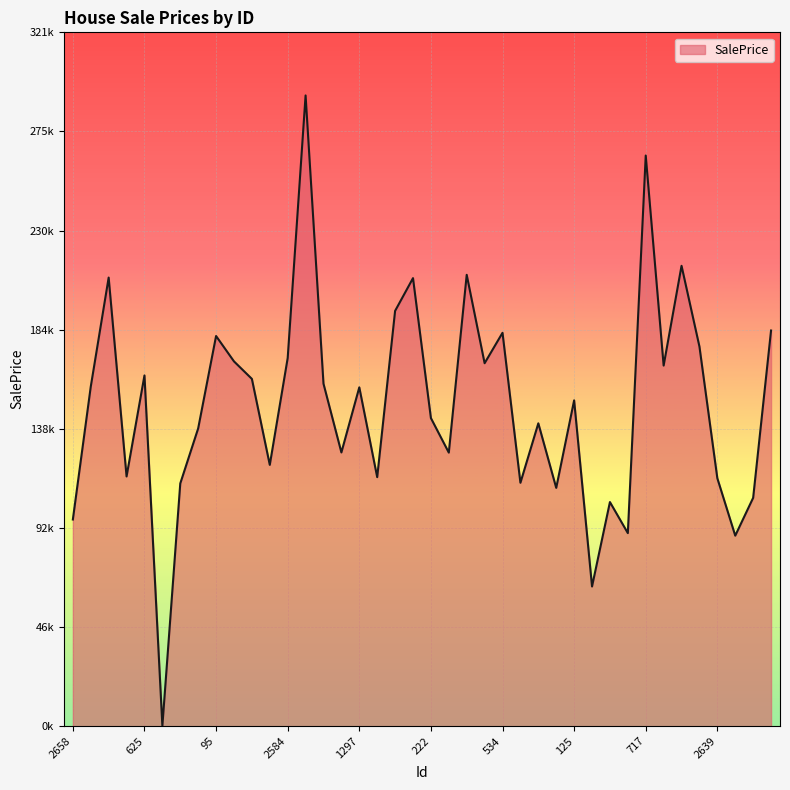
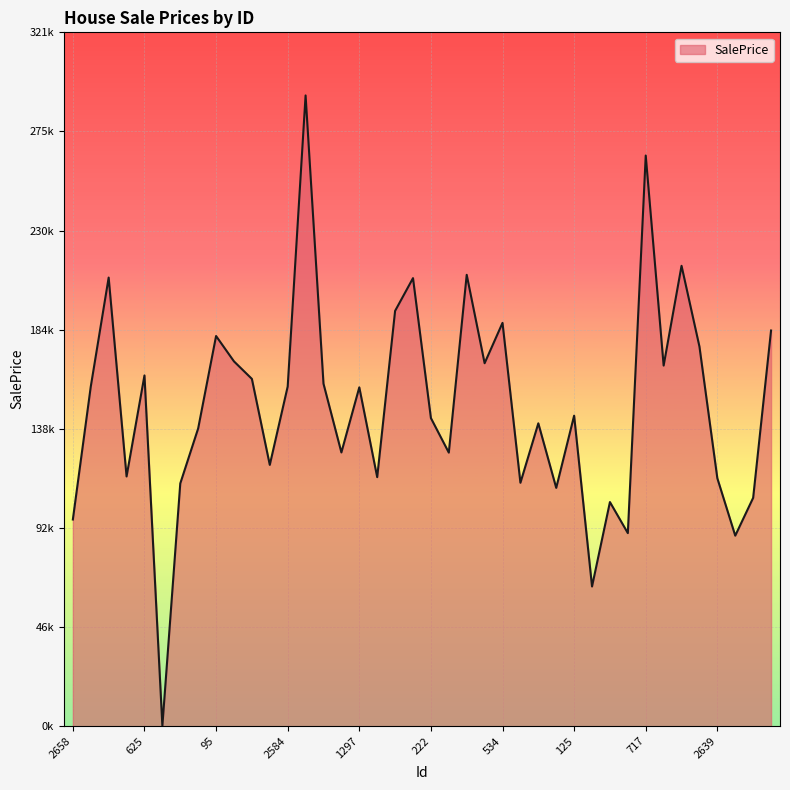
2584: 171000 -> 157000
534: 182000 -> 187000
125: 151000 -> 144000
